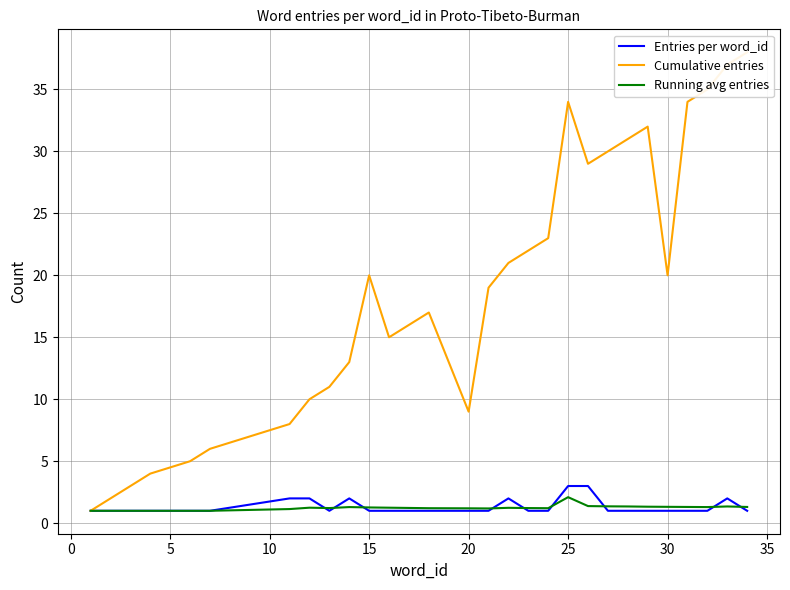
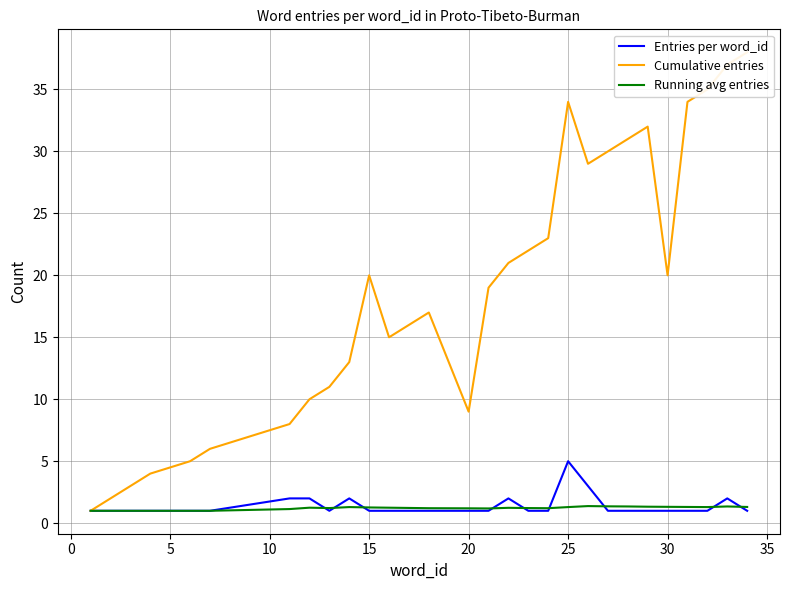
Entries per word_id, 25: 3 -> 5
Running avg entries, 25: 2.1 -> 1.3
